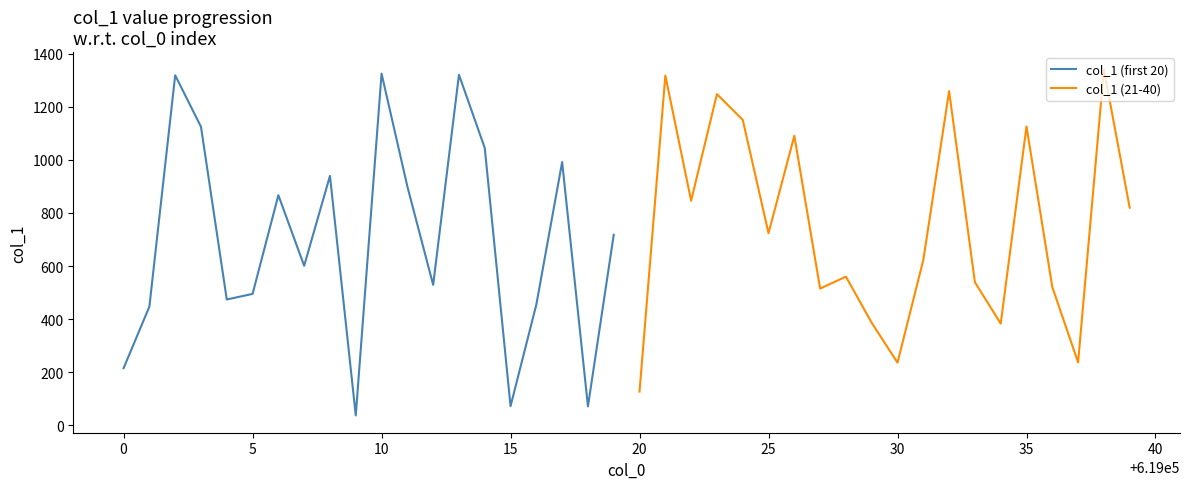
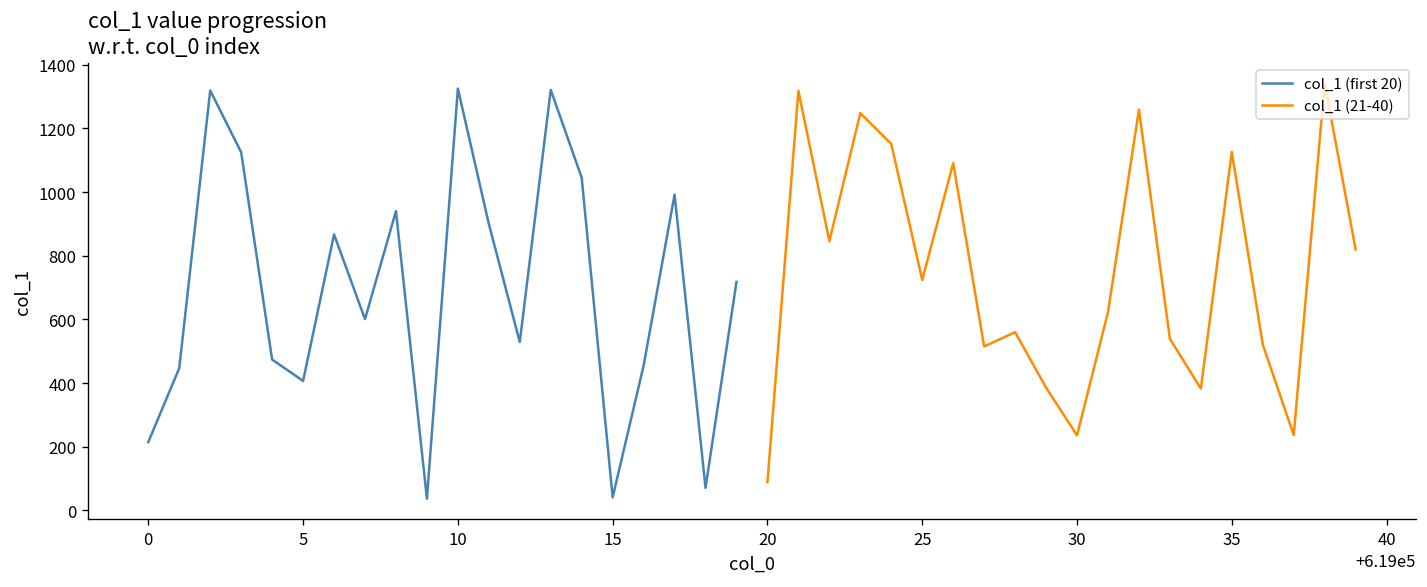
col_1 (first 20), 5: 500 -> 410
col_1 (first 20), 15: 70 -> 40
col_1 (21-40), 20: 130 -> 90
